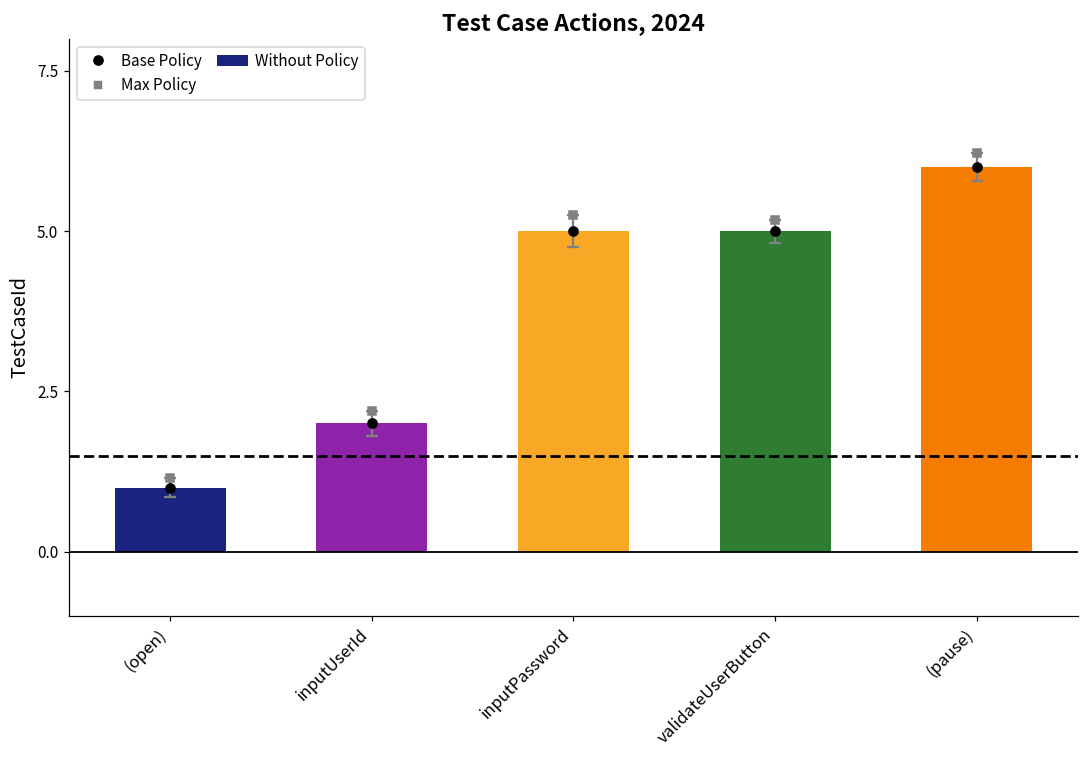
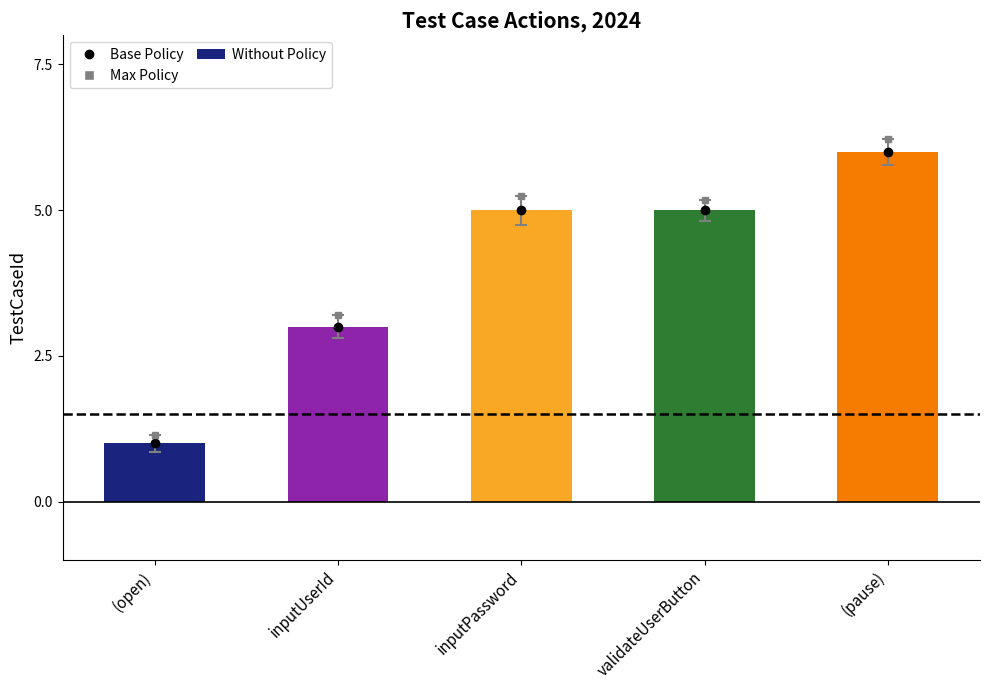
Without Policy, inputUserId: 2 -> 3
